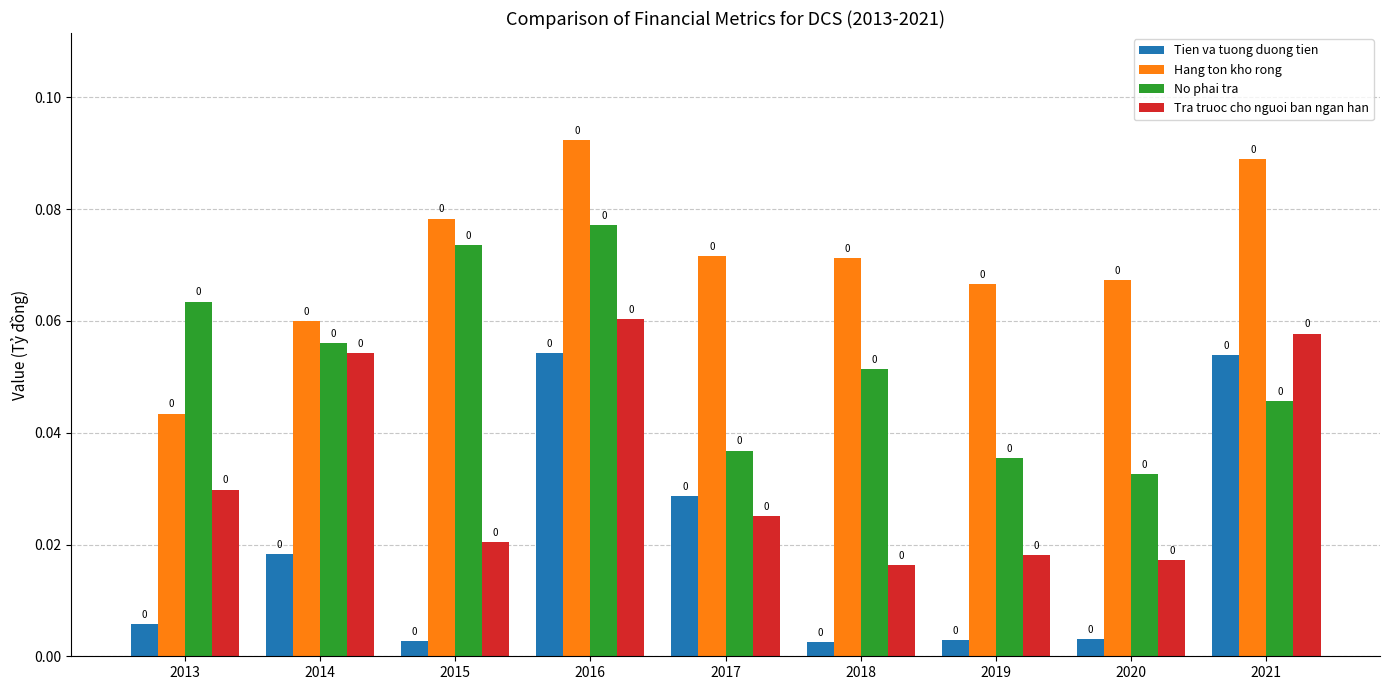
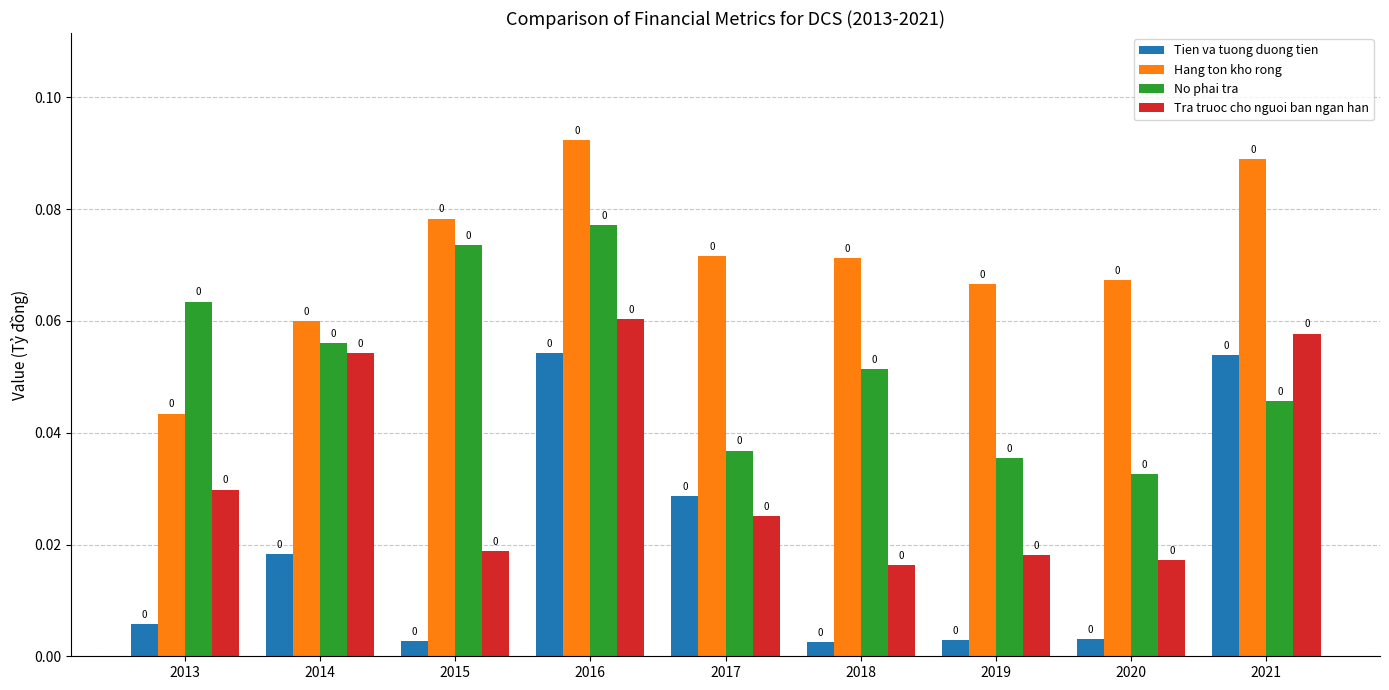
Tra truoc cho nguoi ban ngan han, 2015: 0.020 -> 0.019
